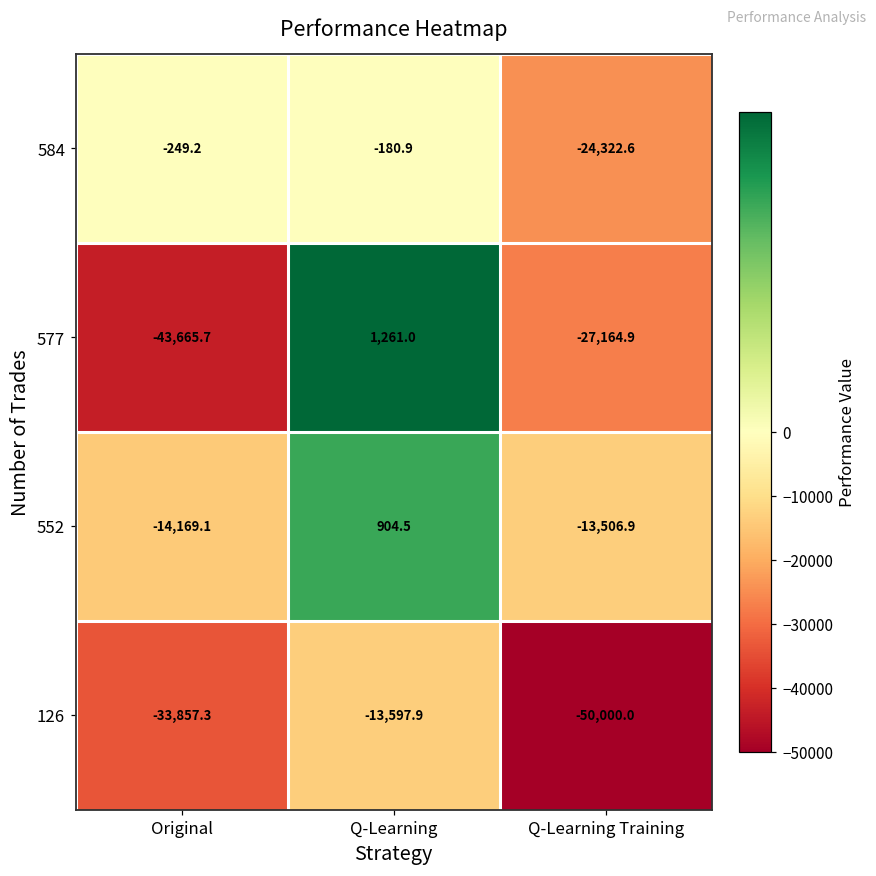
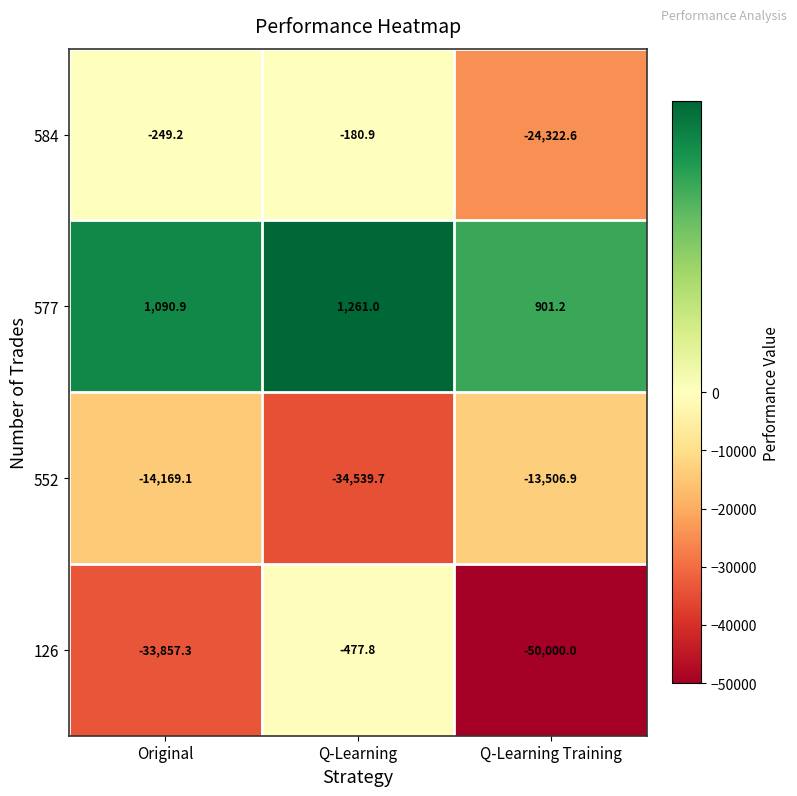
577, Original: -43,665.7 -> 1,090.9
577, Q-Learning Training: -27,164.9 -> 901.2
552, Q-Learning: 904.5 -> -34,539.7
126, Q-Learning: -13,597.9 -> -477.8
